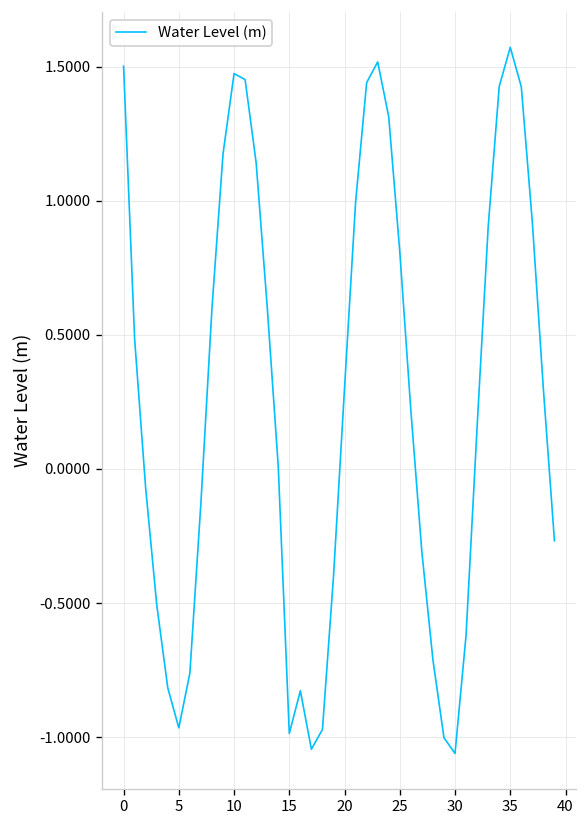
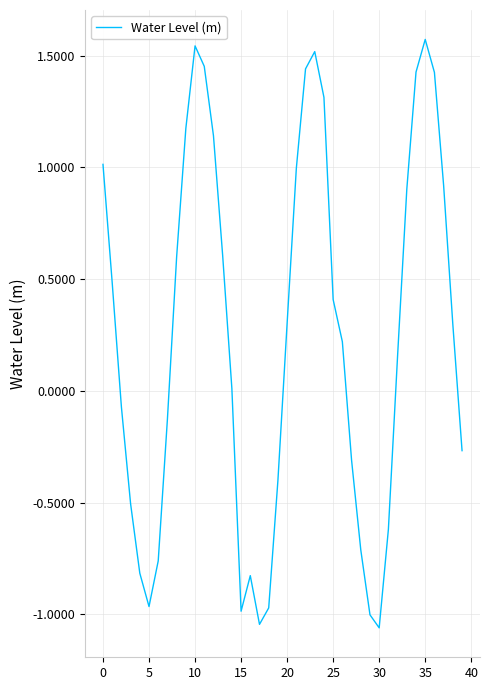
0: 1.50 -> 1.01
10: 1.48 -> 1.54
25: 0.81 -> 0.41
